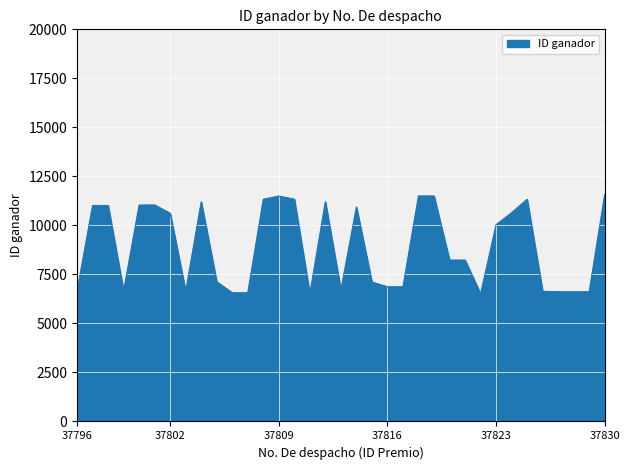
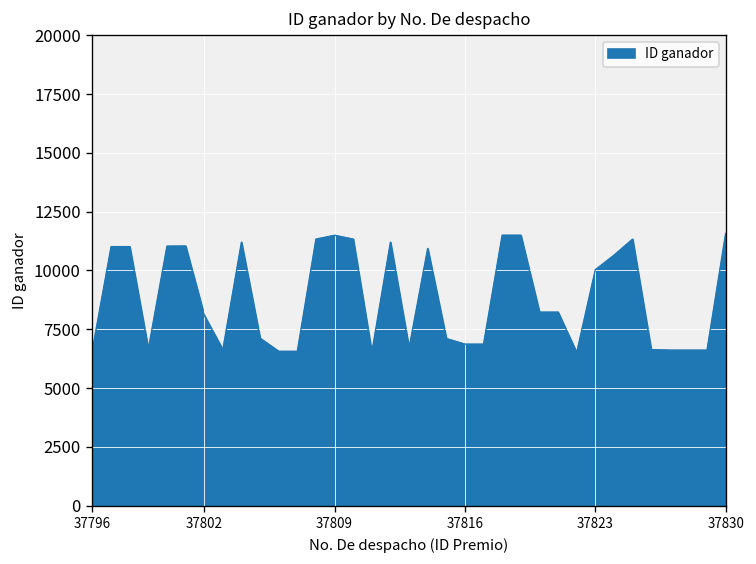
37802: 10600 -> 8100
